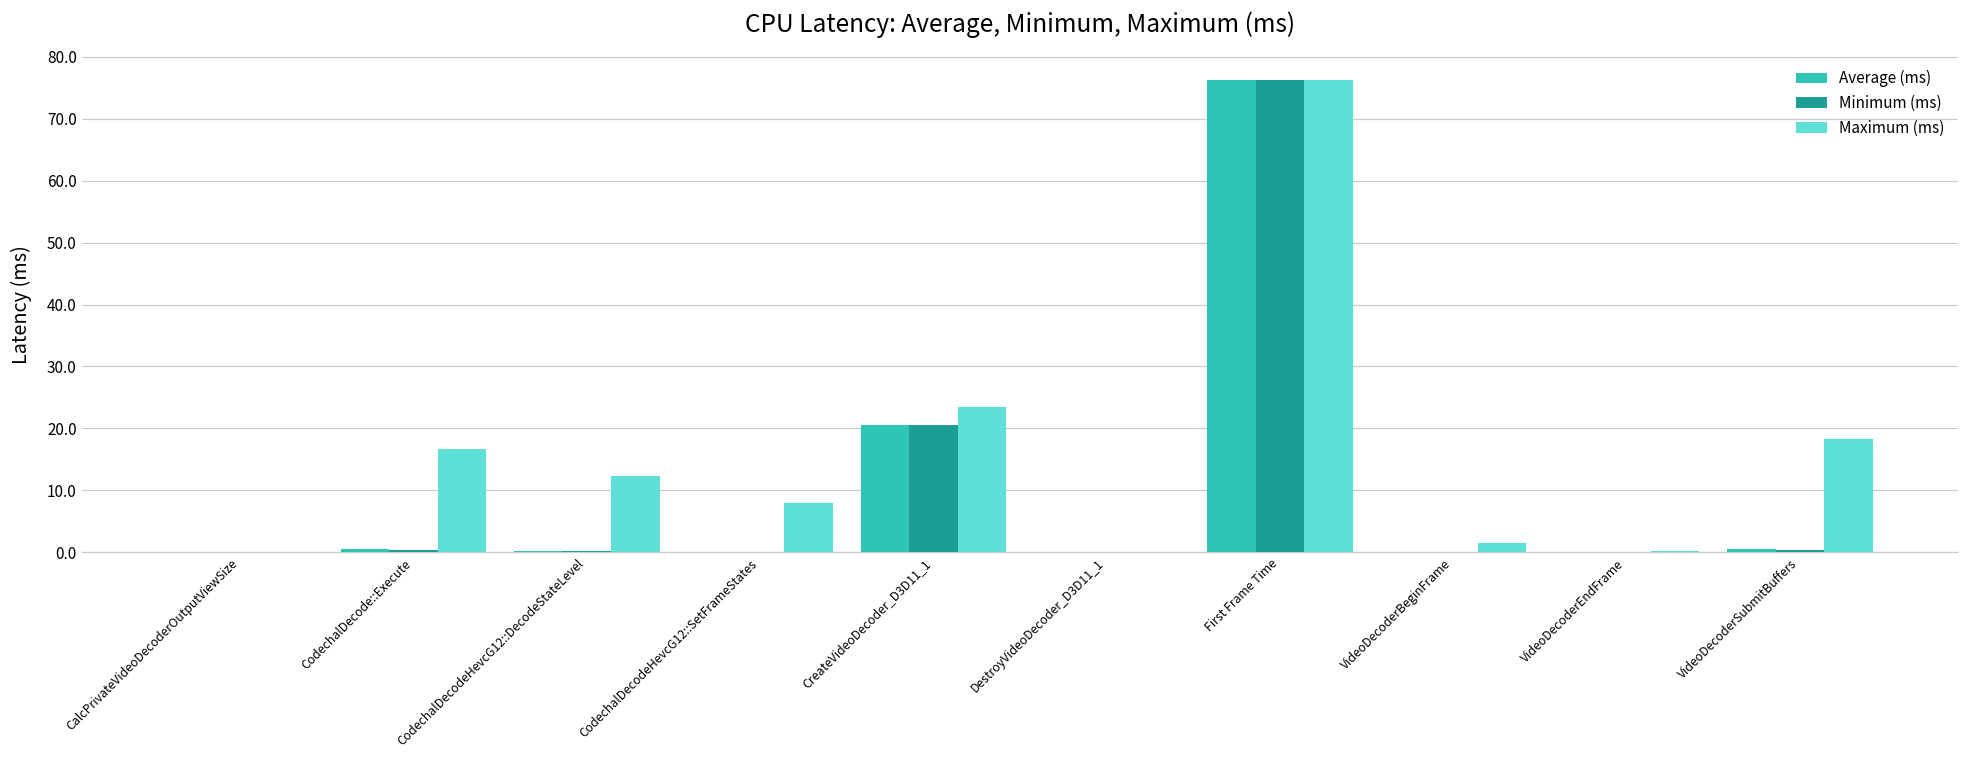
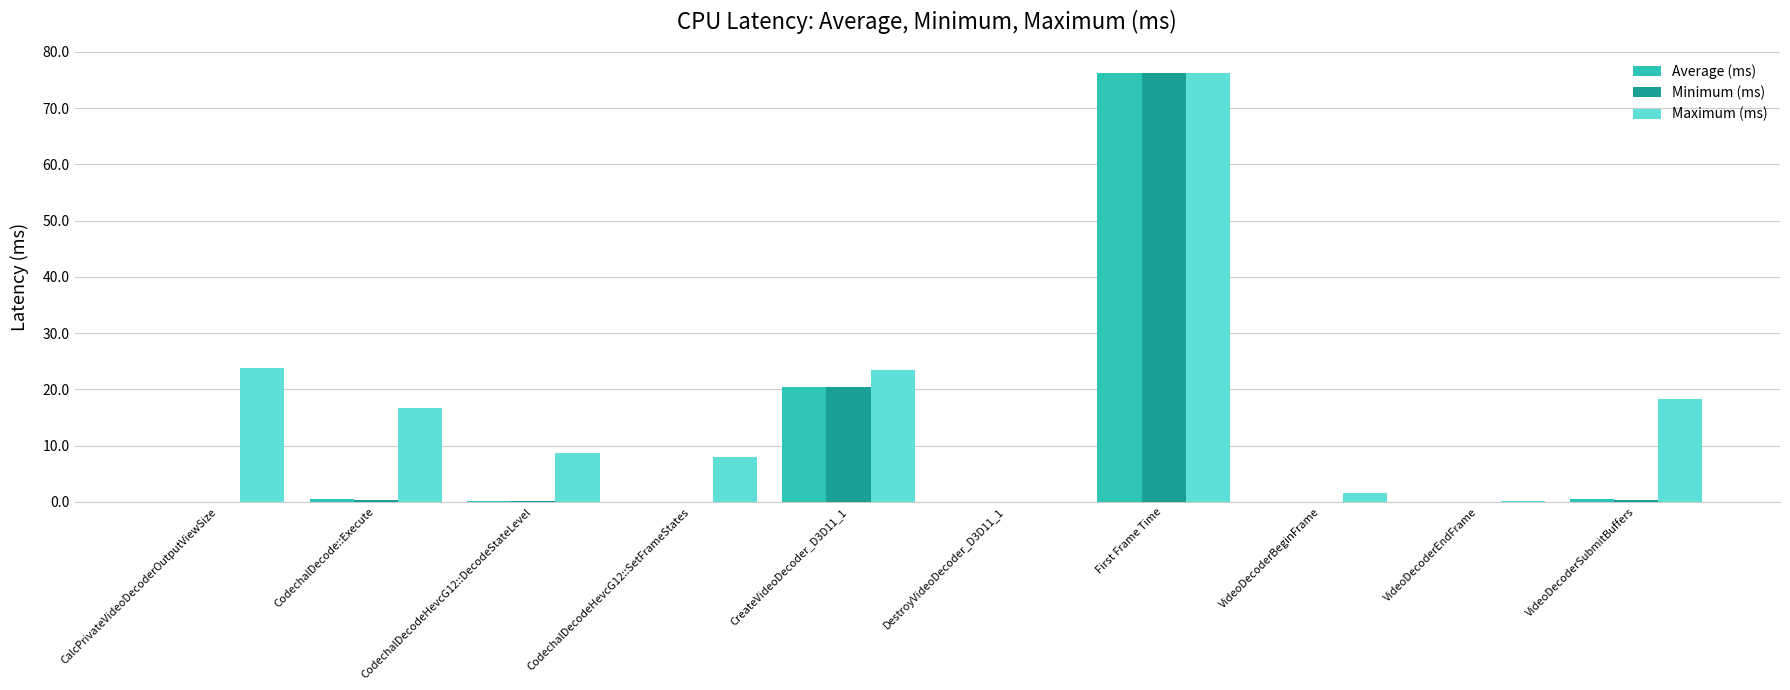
Maximum (ms), CalcPrivateVideoDecoderOutputViewSize: 0 -> 24
Maximum (ms), CodechalDecodeHevcG12::DecodeStateLevel: 12 -> 9
